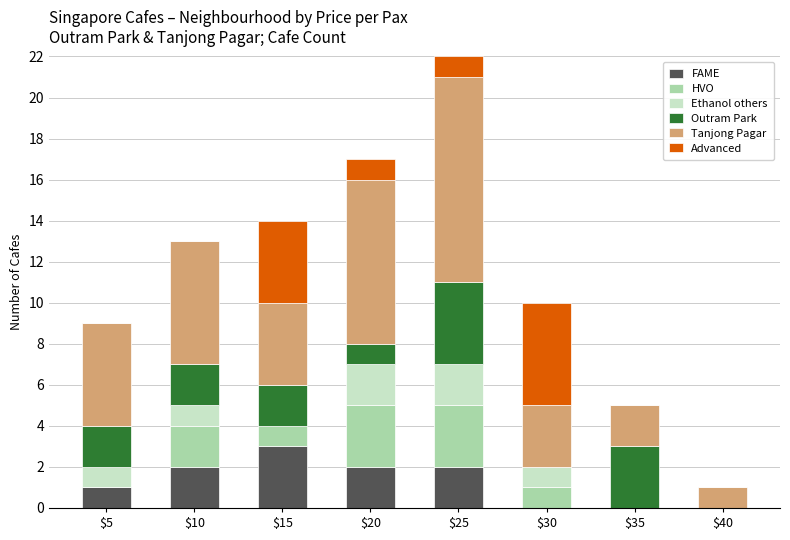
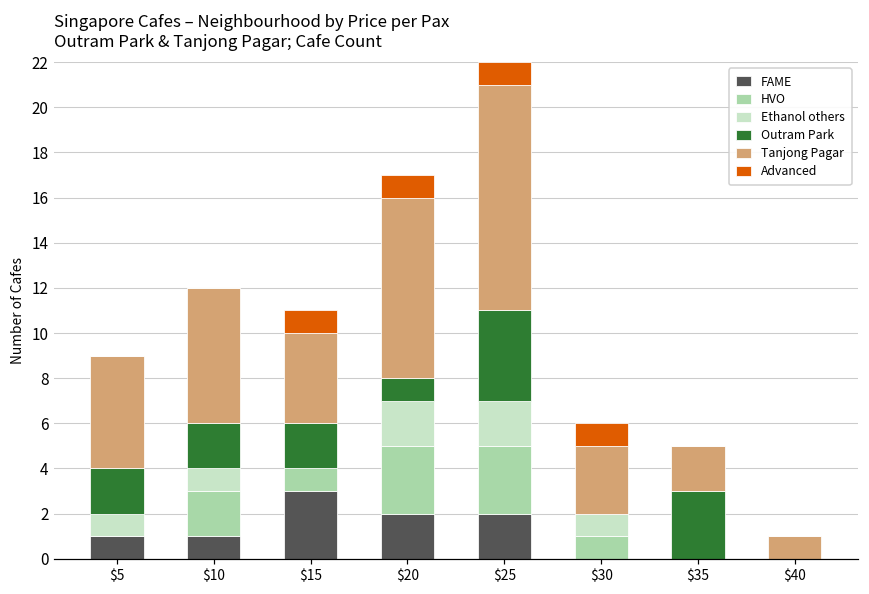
FAME, $10: 2 -> 1
Advanced, $15: 4 -> 1
Advanced, $30: 5 -> 1
